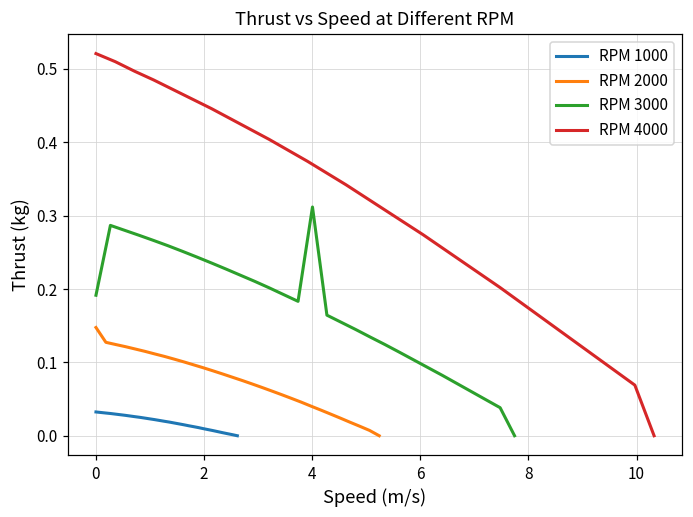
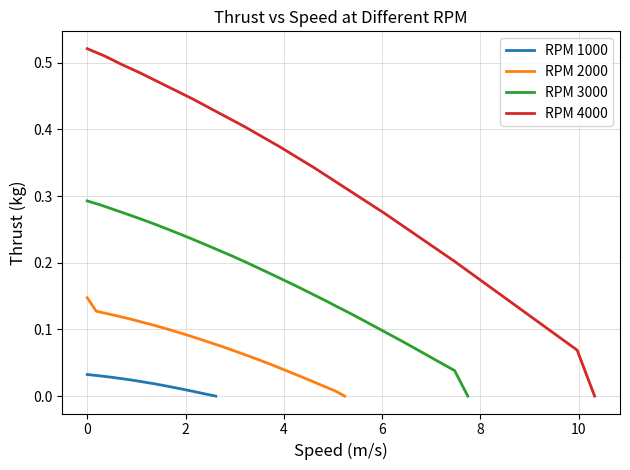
RPM 3000, 0: 0.19 -> 0.29
RPM 3000, 4: 0.31 -> 0.17
